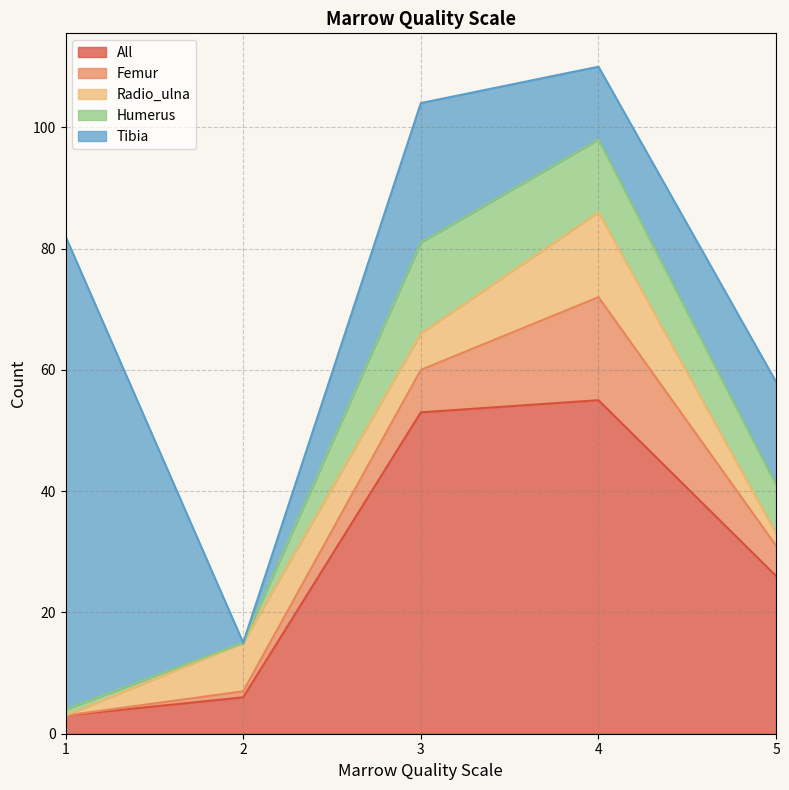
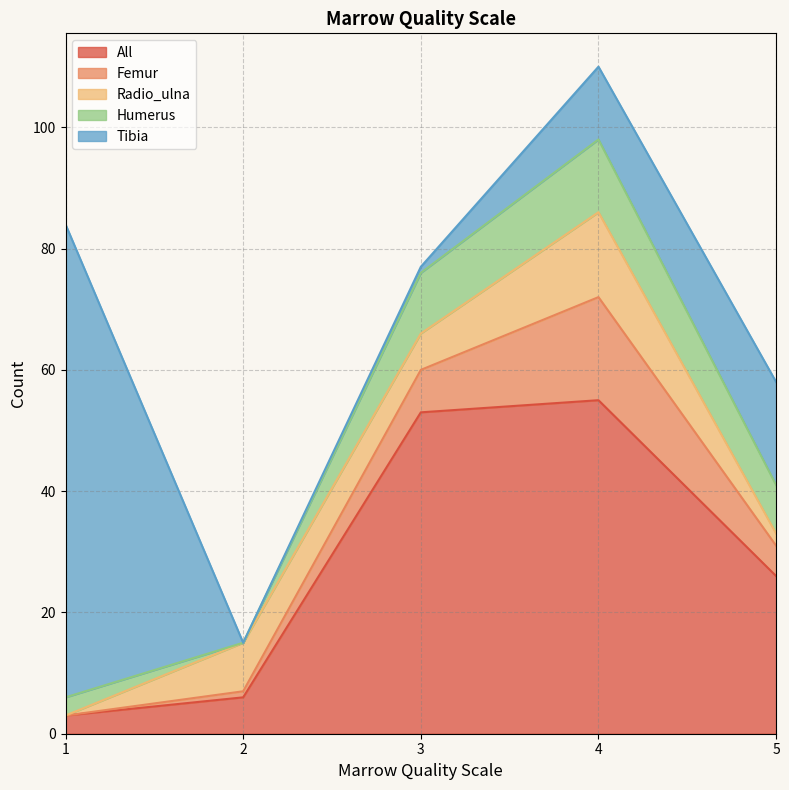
Humerus, 1: 1 -> 3
Humerus, 3: 15 -> 10
Tibia, 3: 23 -> 1
